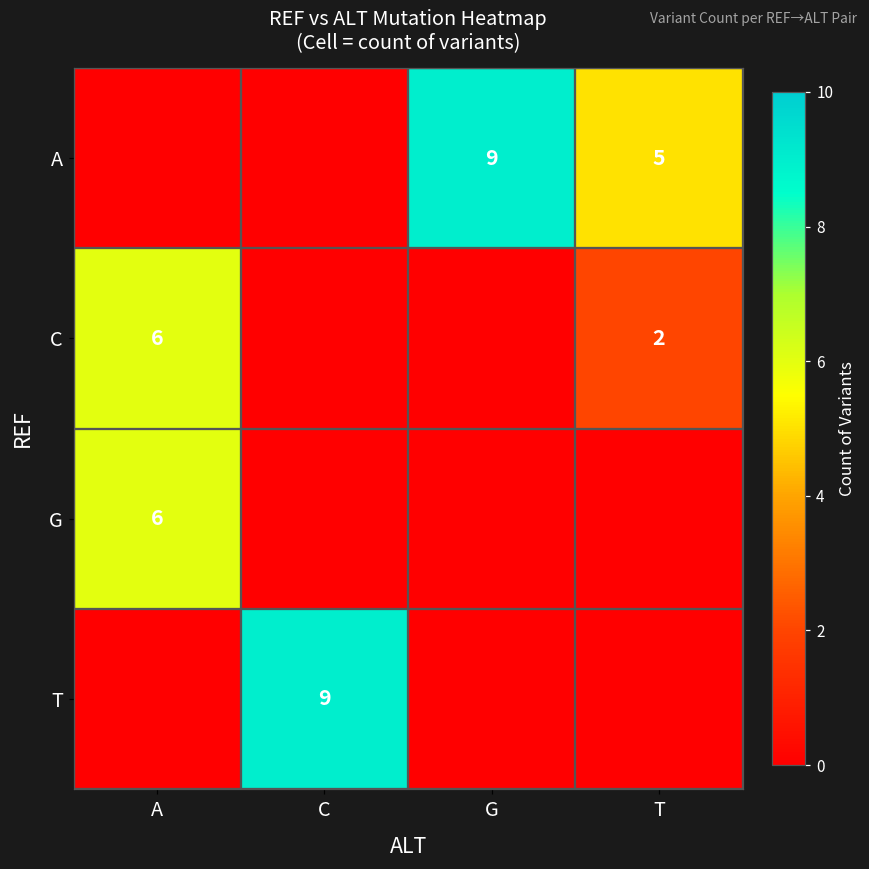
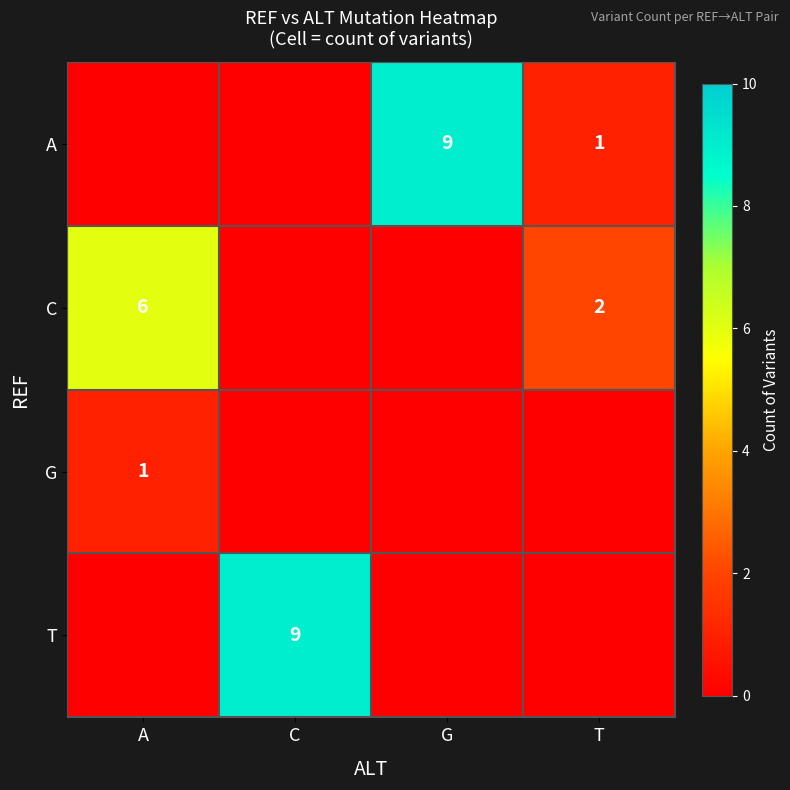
A, T: 5 -> 1
G, A: 6 -> 1
